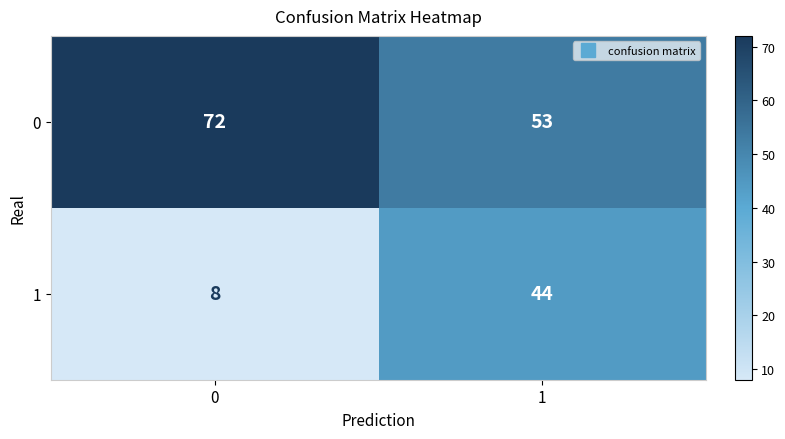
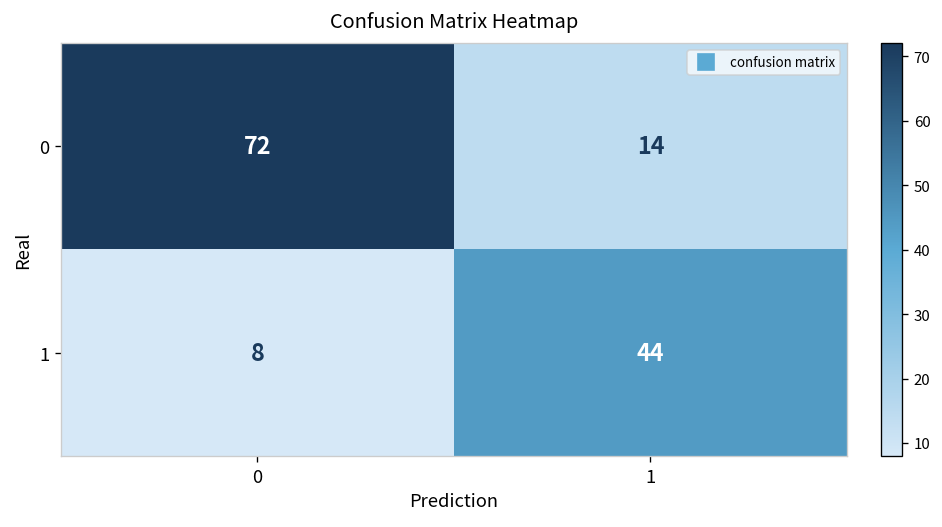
0, 1: 53 -> 14
